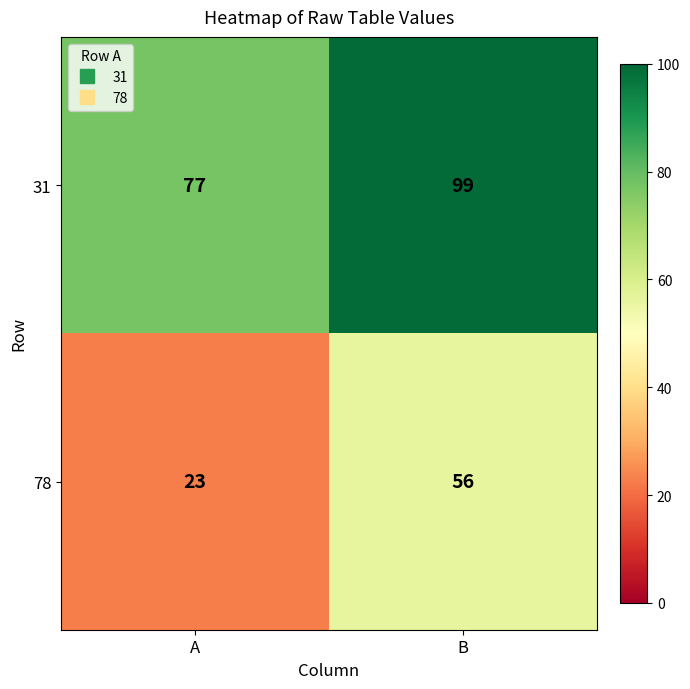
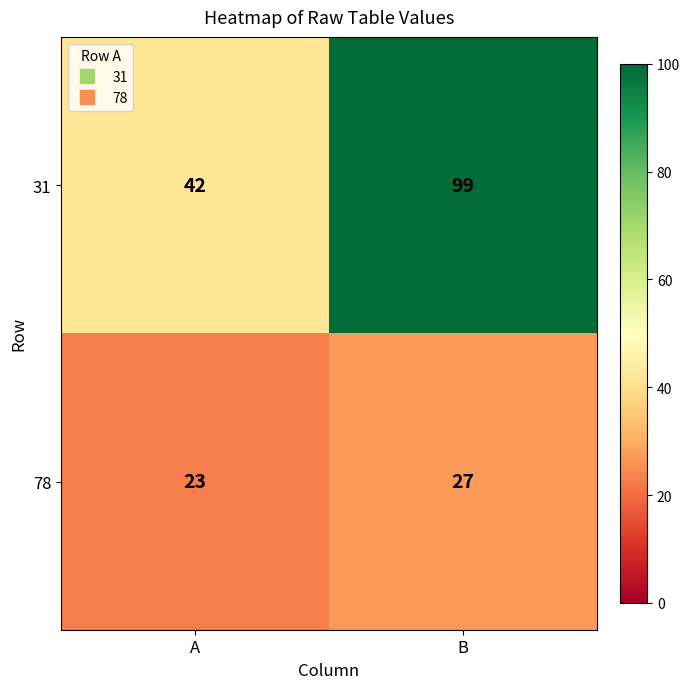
31, A: 77 -> 42
78, B: 56 -> 27
